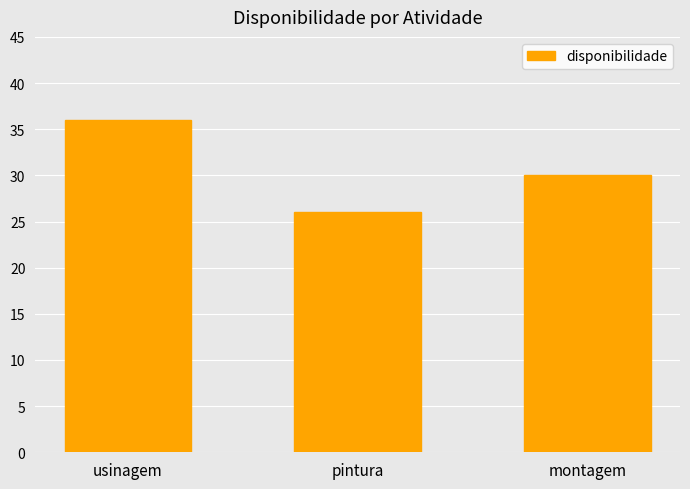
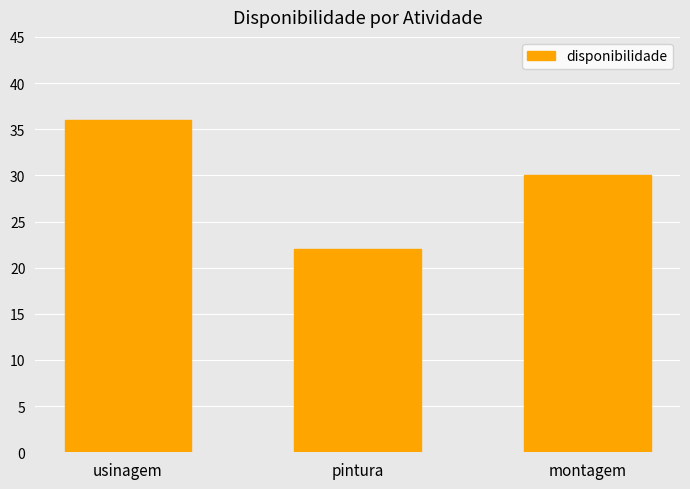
pintura: 26 -> 22
